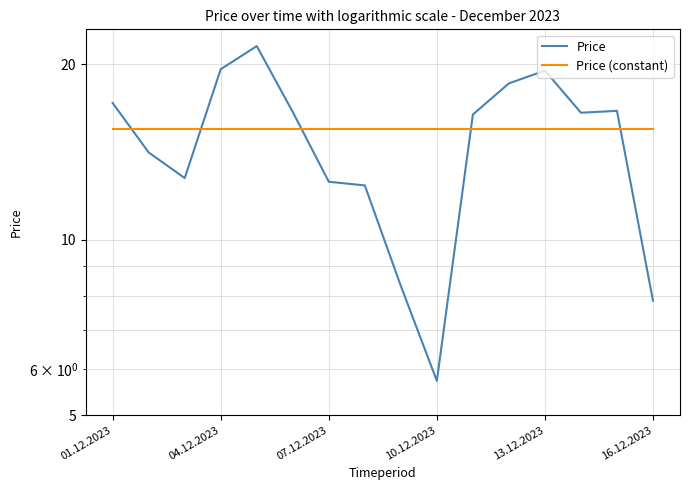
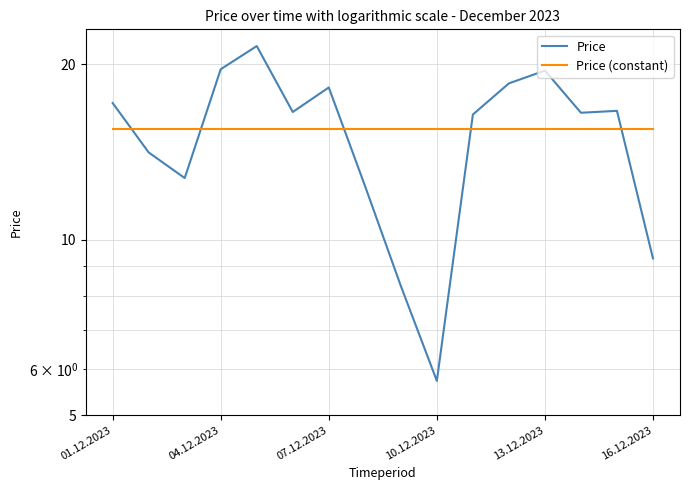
Price, 07.12.2023: 12.6 -> 18.3
Price, 16.12.2023: 7.9 -> 9.3
